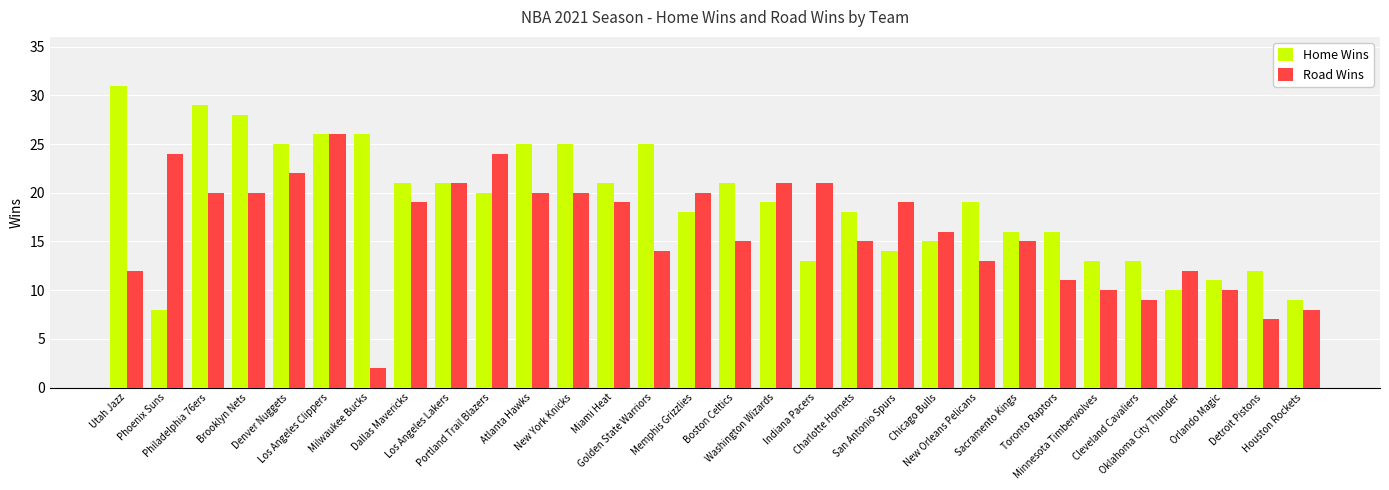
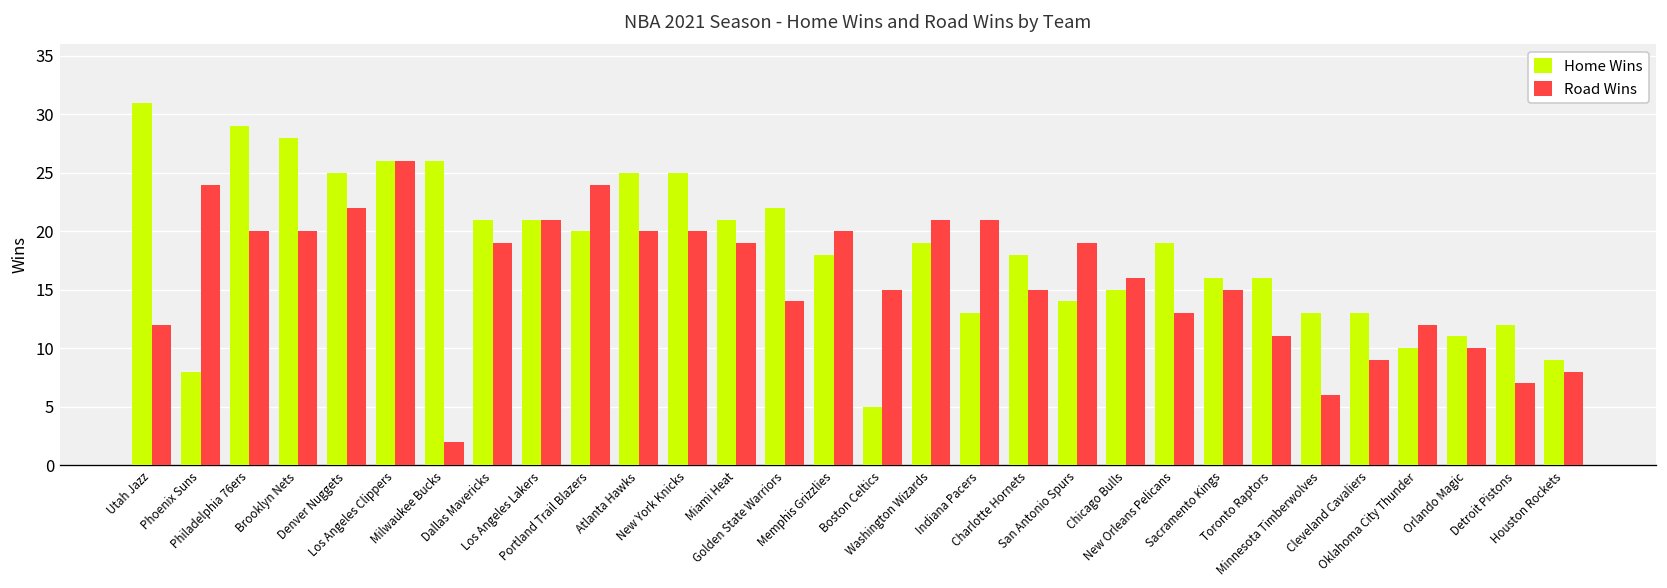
Home Wins, Golden State Warriors: 25 -> 22
Home Wins, Boston Celtics: 21 -> 5
Road Wins, Minnesota Timberwolves: 10 -> 6
